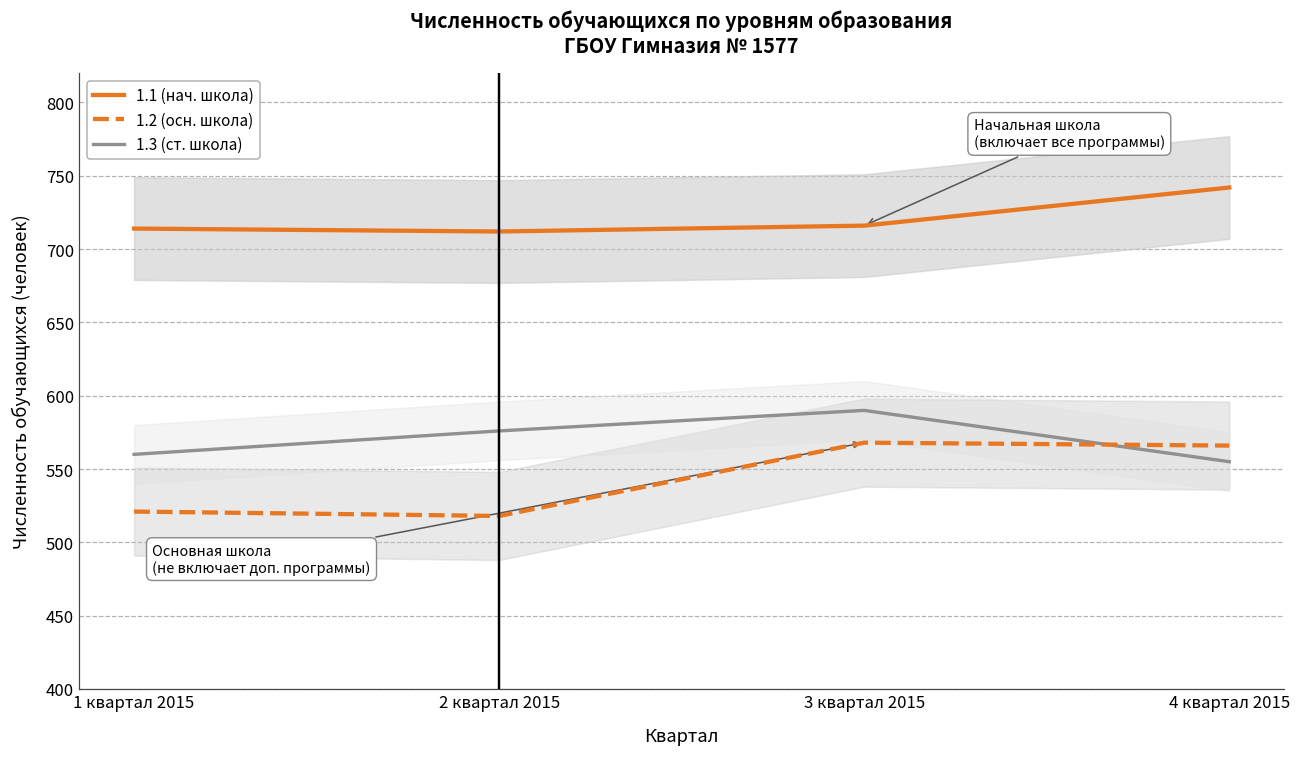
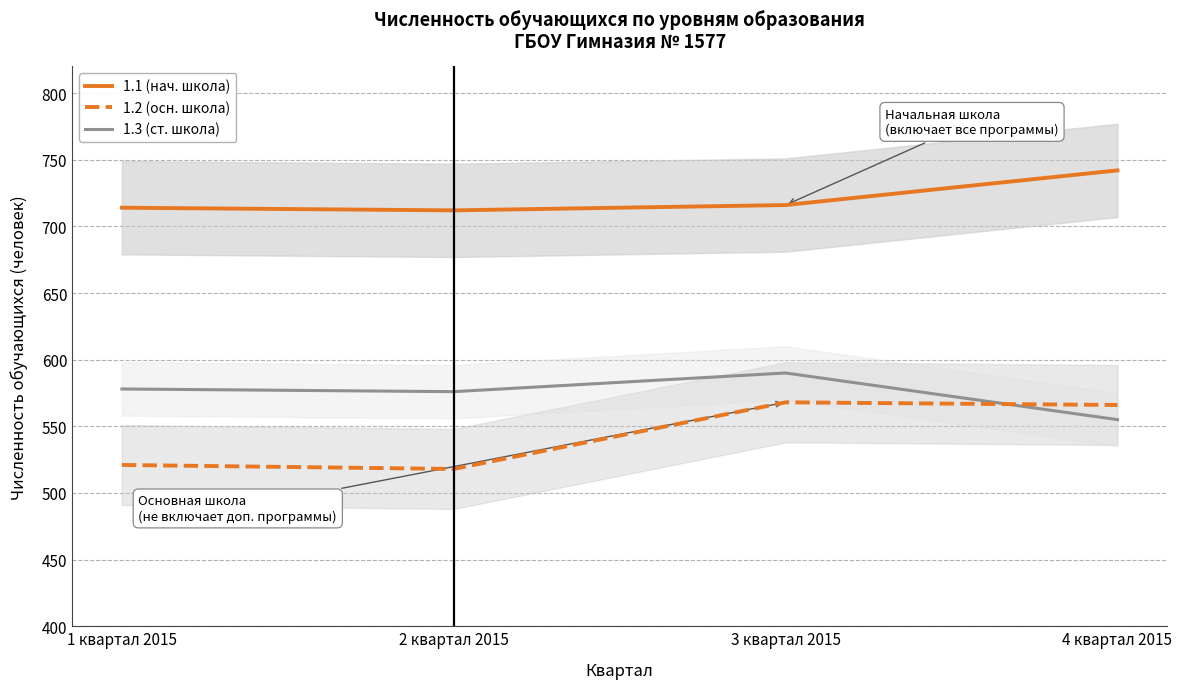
1.3 (ст. школа), 1 квартал 2015: 560 -> 578
